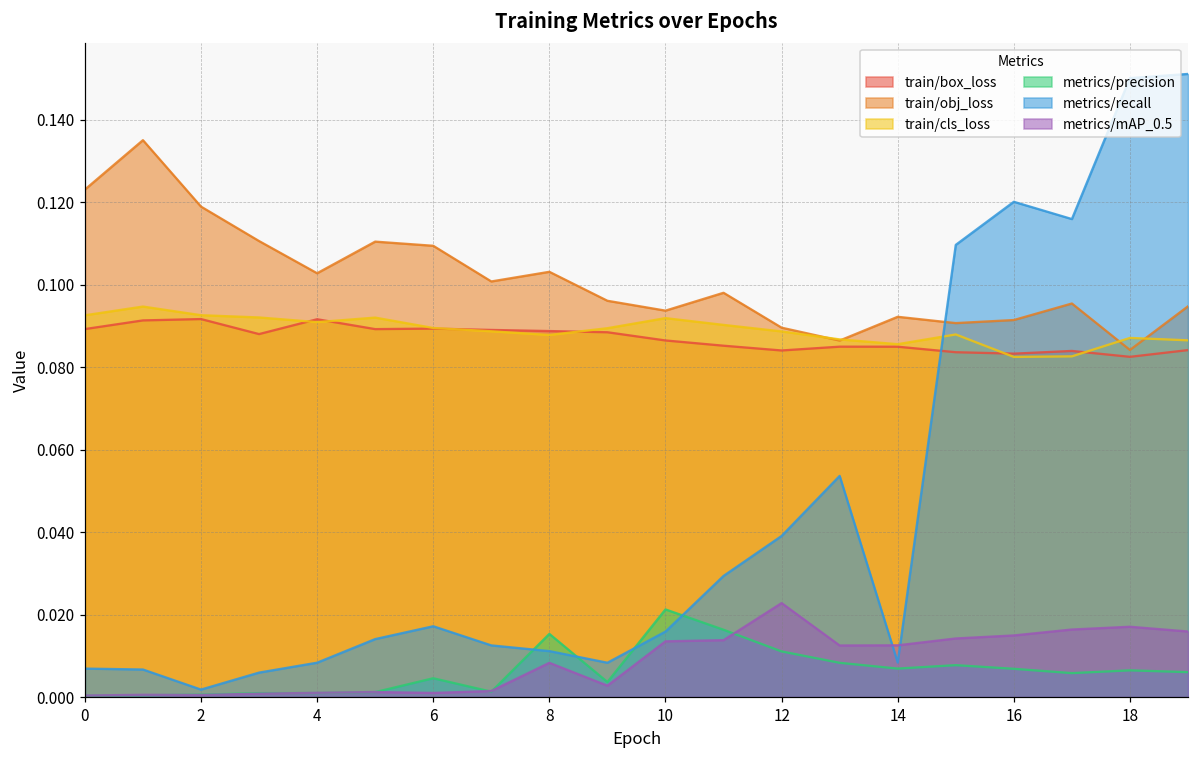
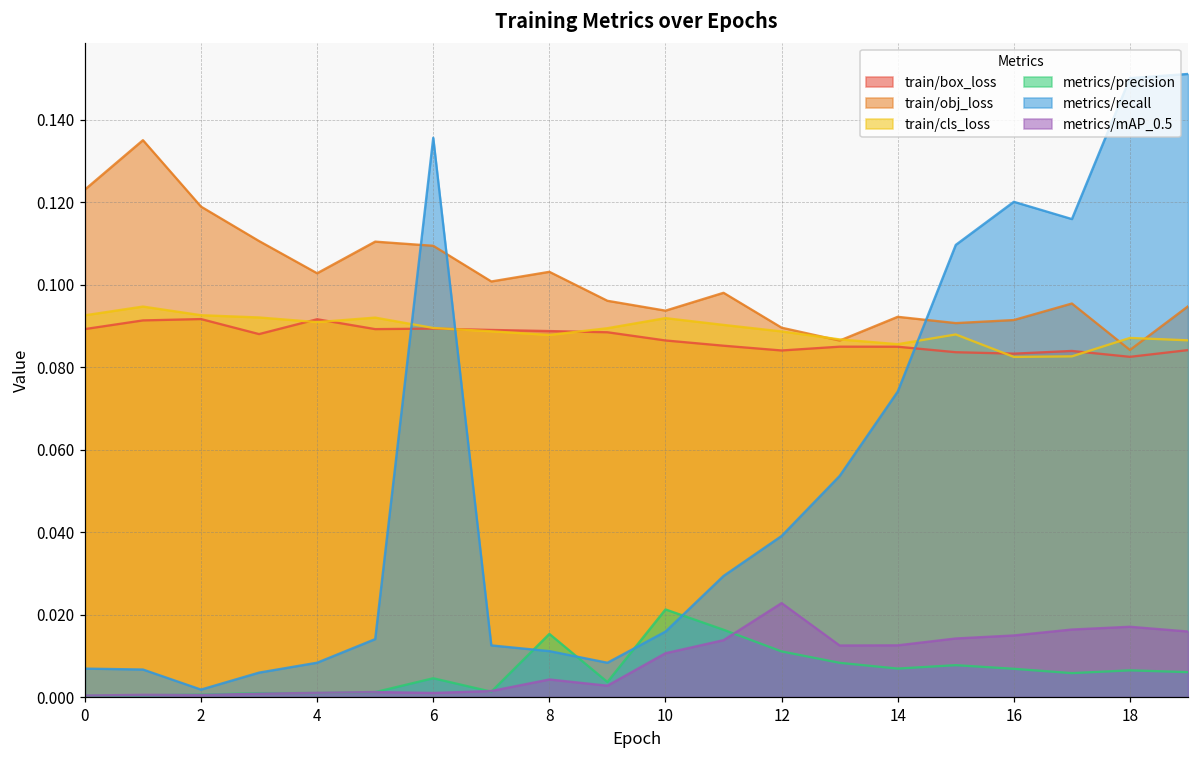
metrics/recall, 6: 0.017 -> 0.136
metrics/mAP_0.5, 8: 0.008 -> 0.004
metrics/mAP_0.5, 10: 0.014 -> 0.011
metrics/recall, 14: 0.008 -> 0.074
